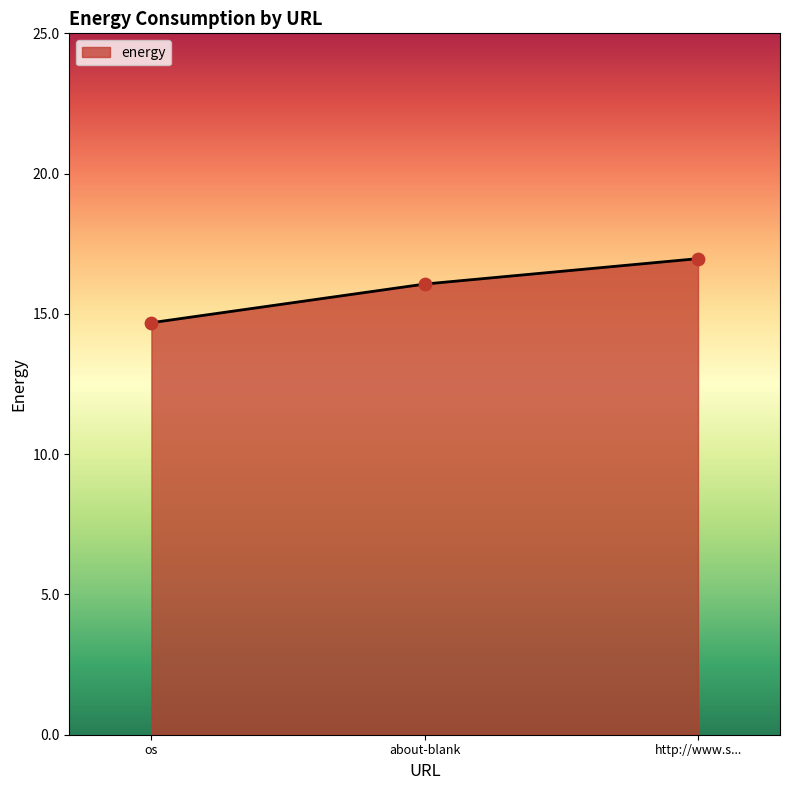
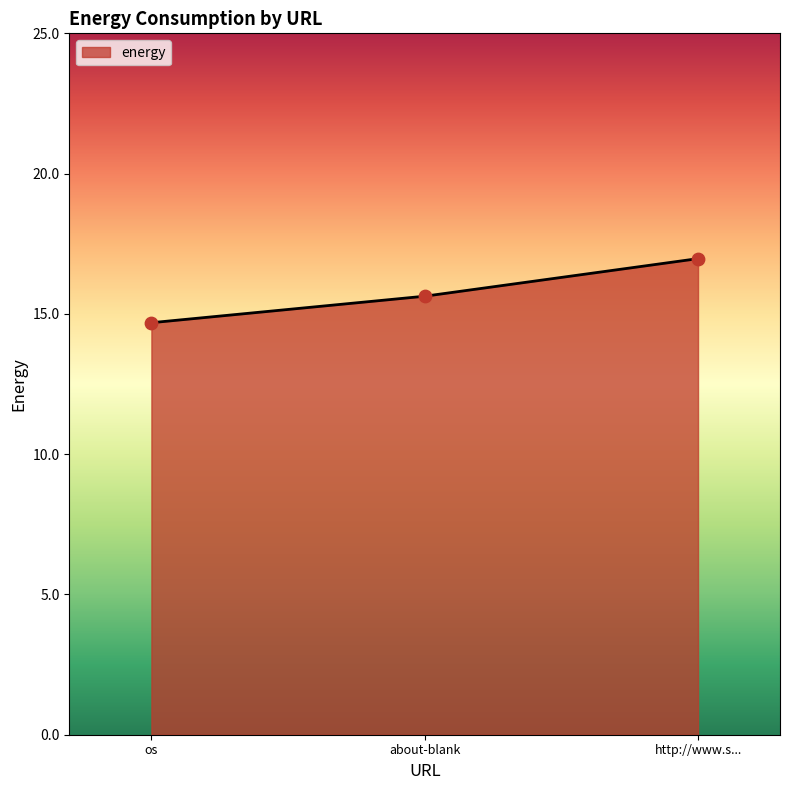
about-blank: 16.1 -> 15.6
